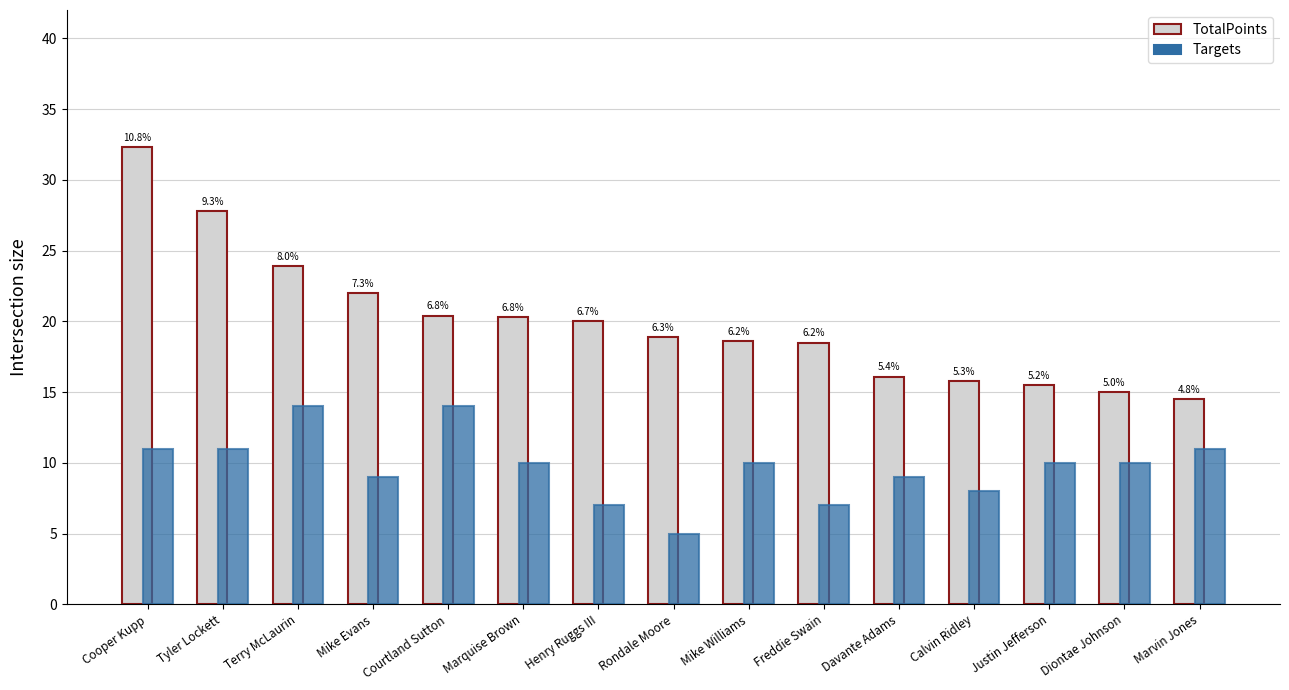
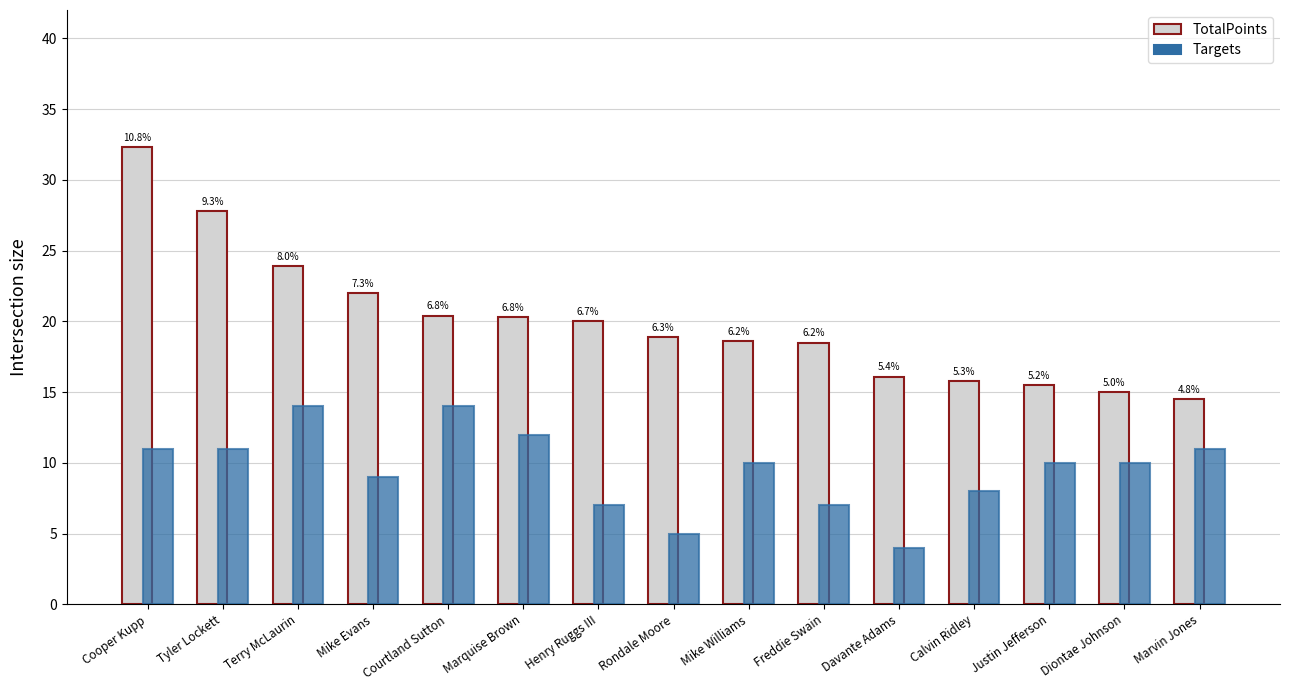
Targets, Marquise Brown: 10 -> 12
Targets, Davante Adams: 9 -> 4
